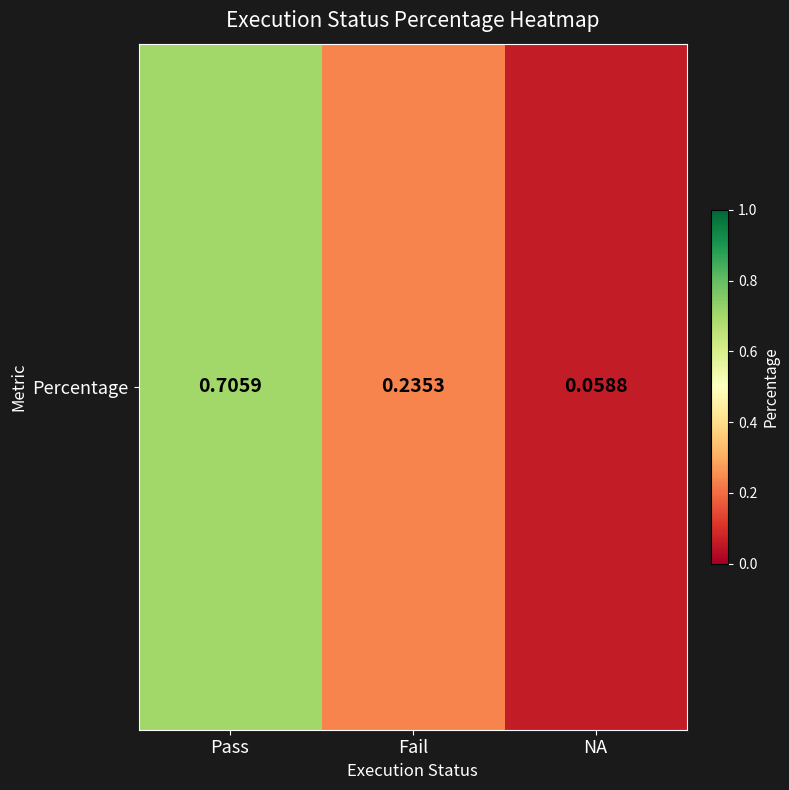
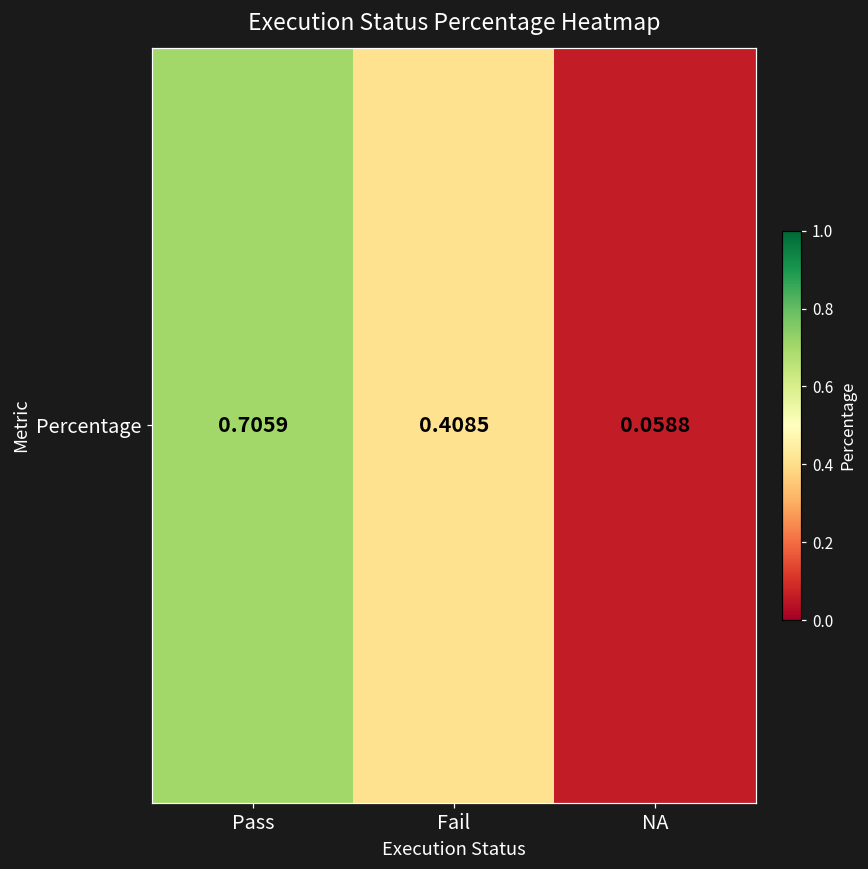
Percentage, Fail: 0.2353 -> 0.4085
